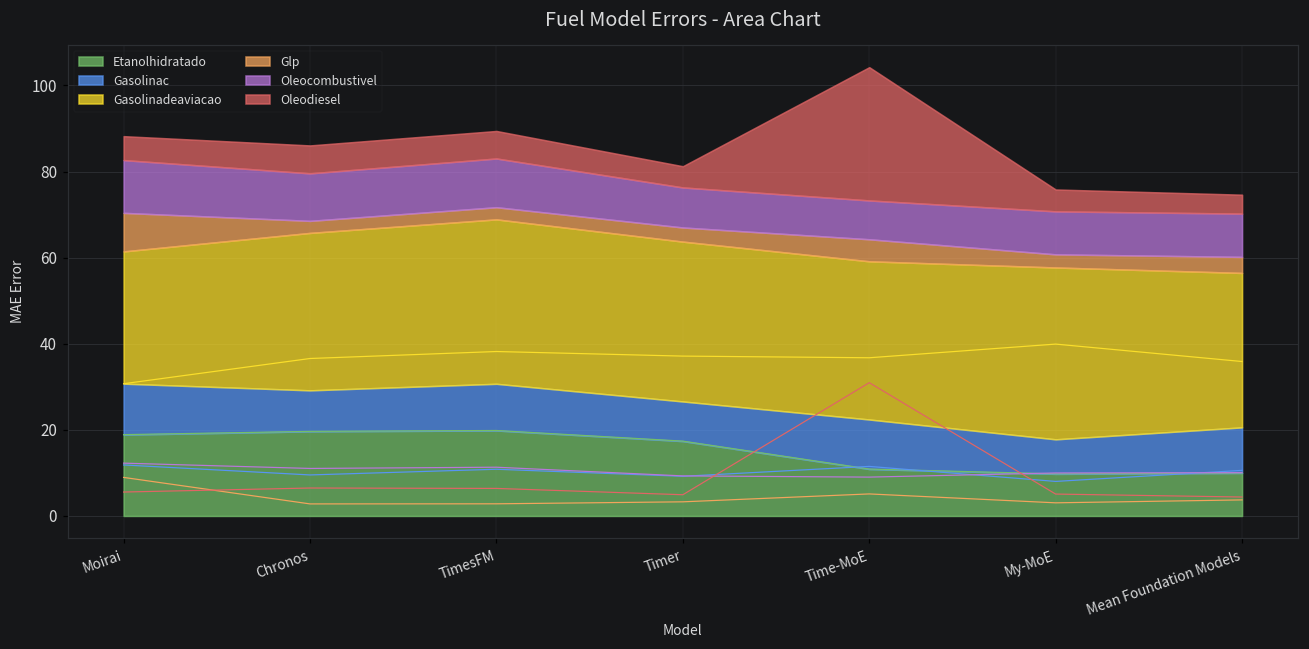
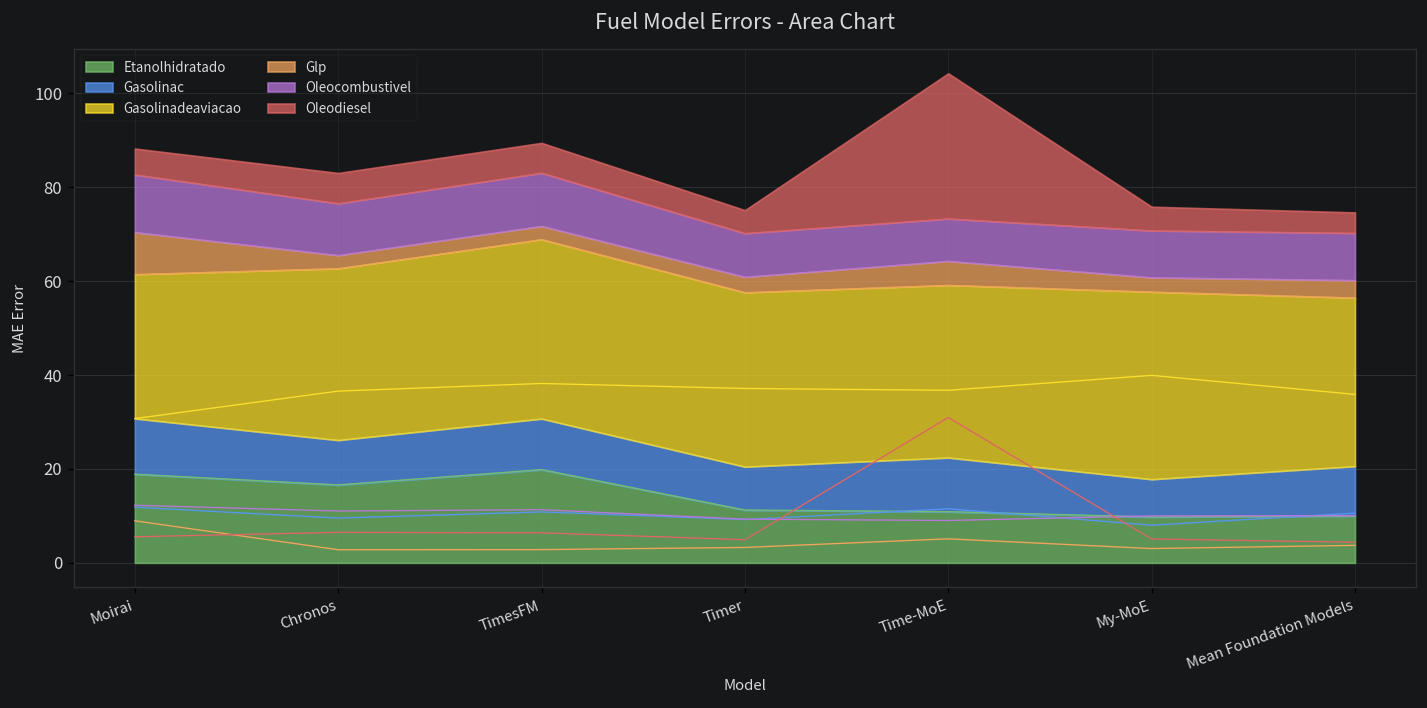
Etanolhidratado, Chronos: 20 -> 17
Etanolhidratado, Timer: 17 -> 11
